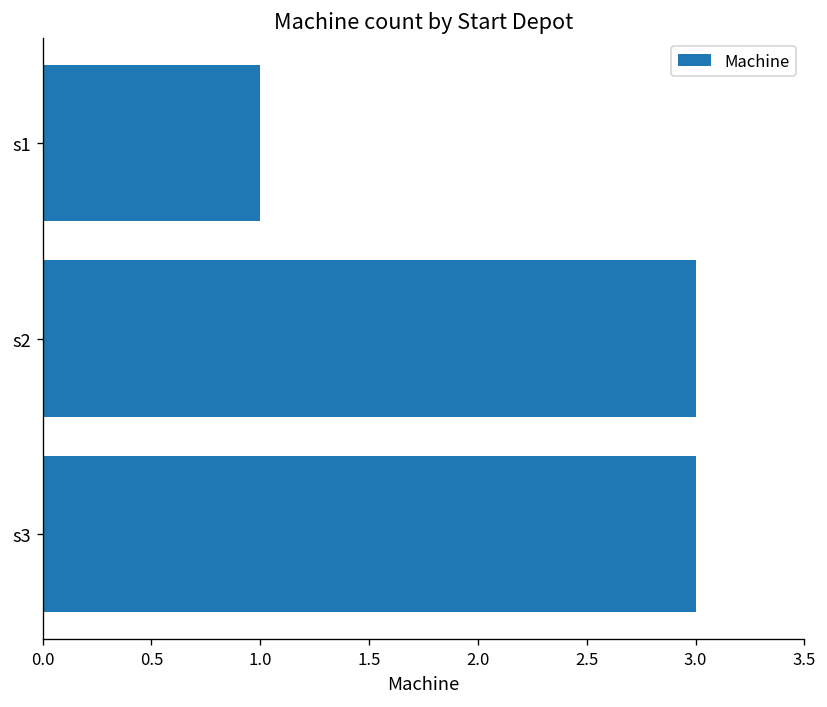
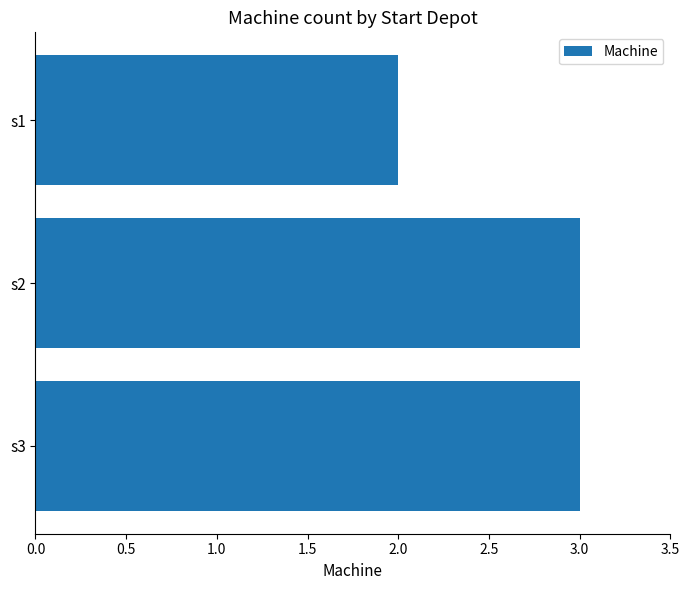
s1: 1 -> 2
